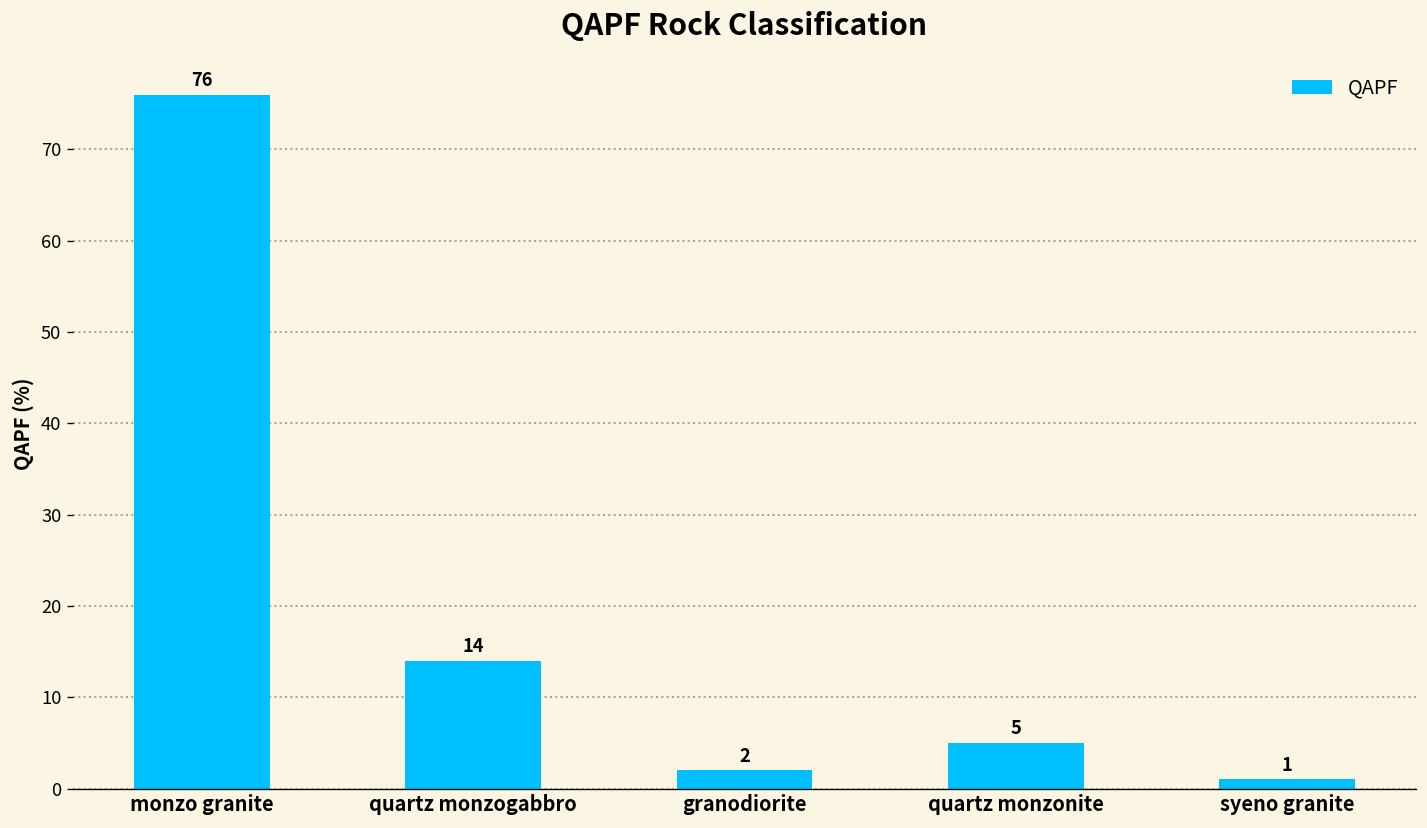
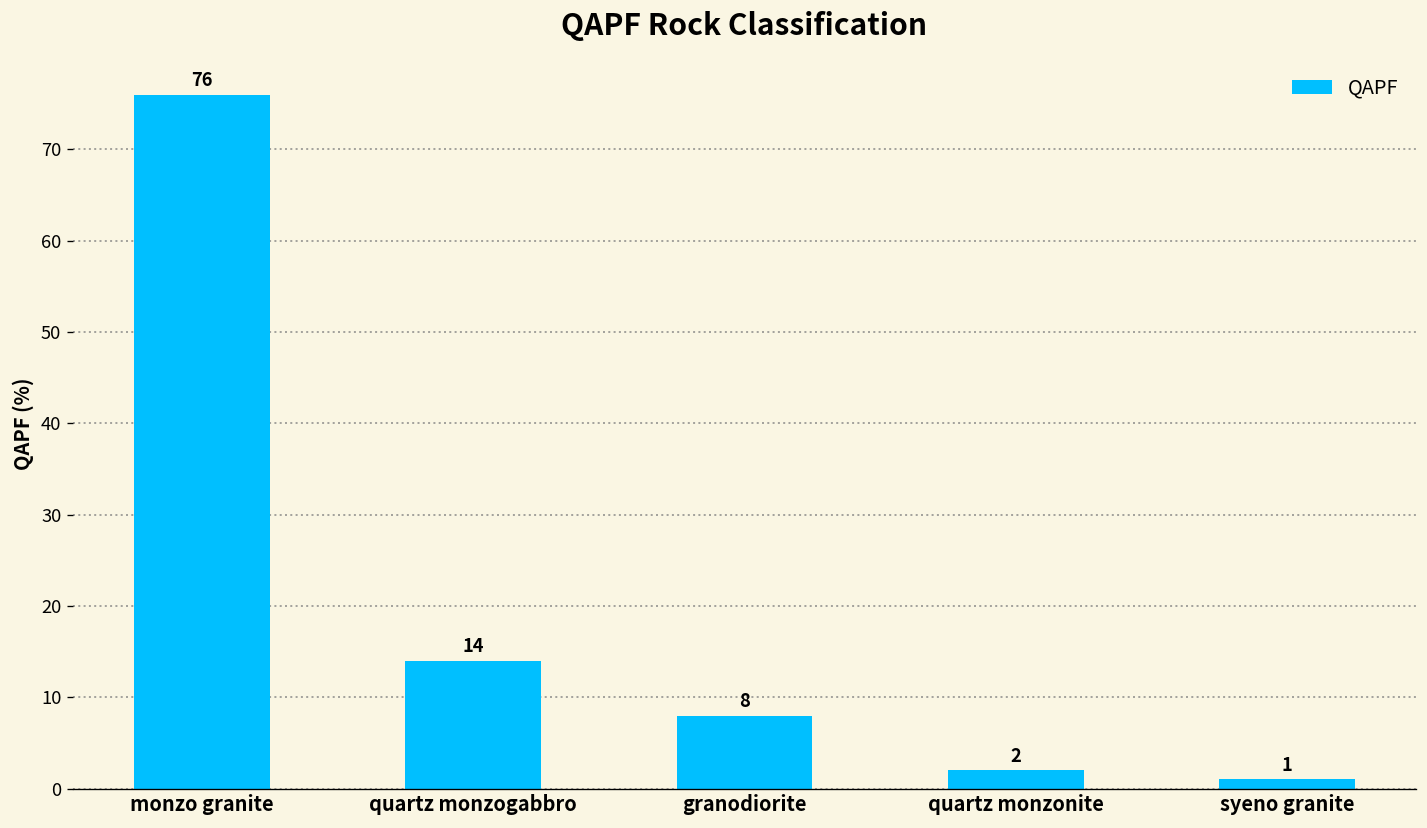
granodiorite: 2 -> 8
quartz monzonite: 5 -> 2
